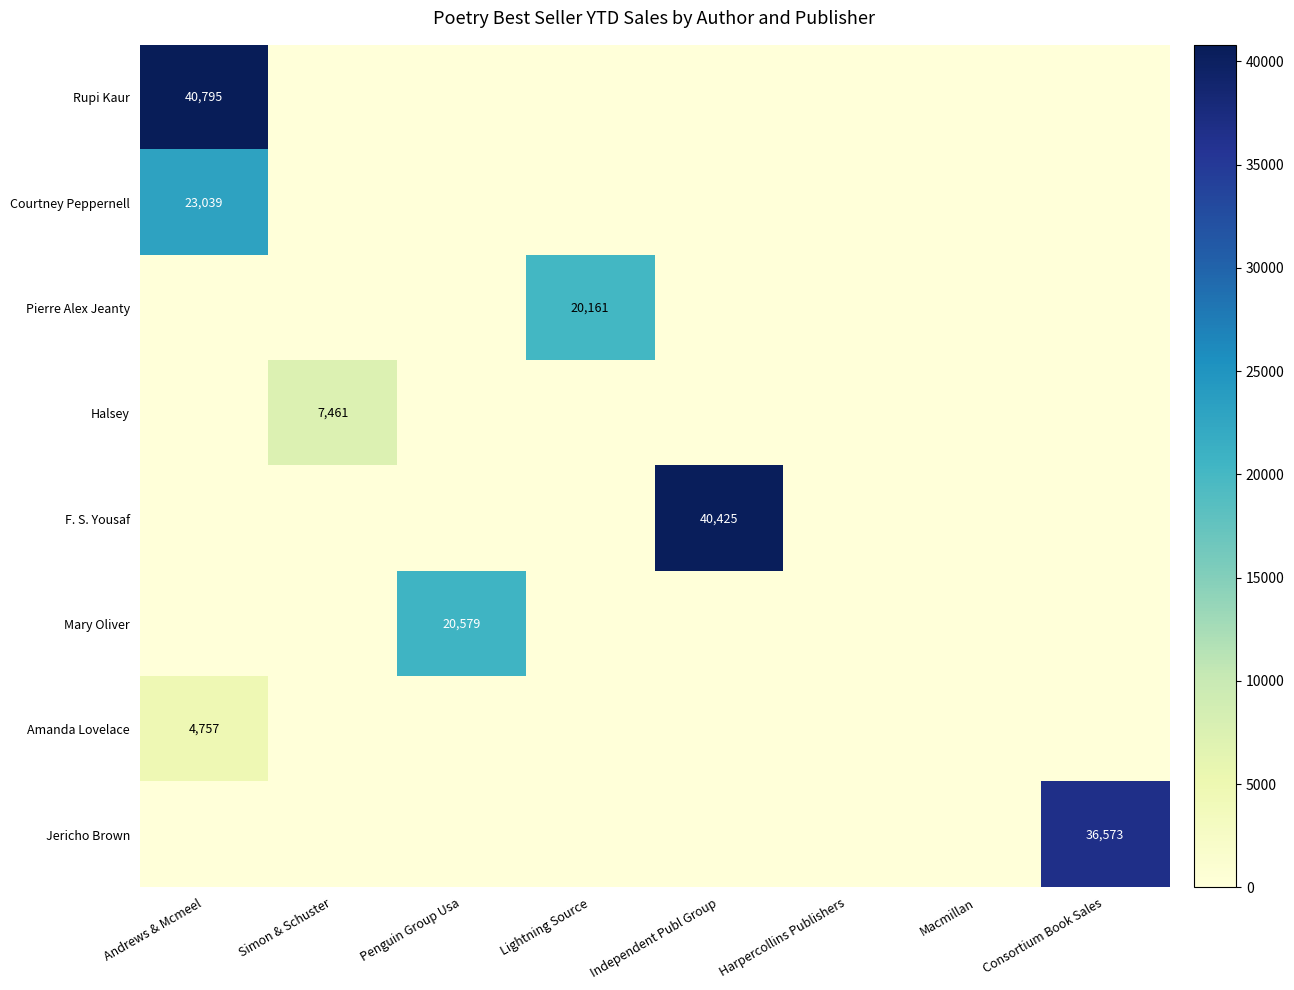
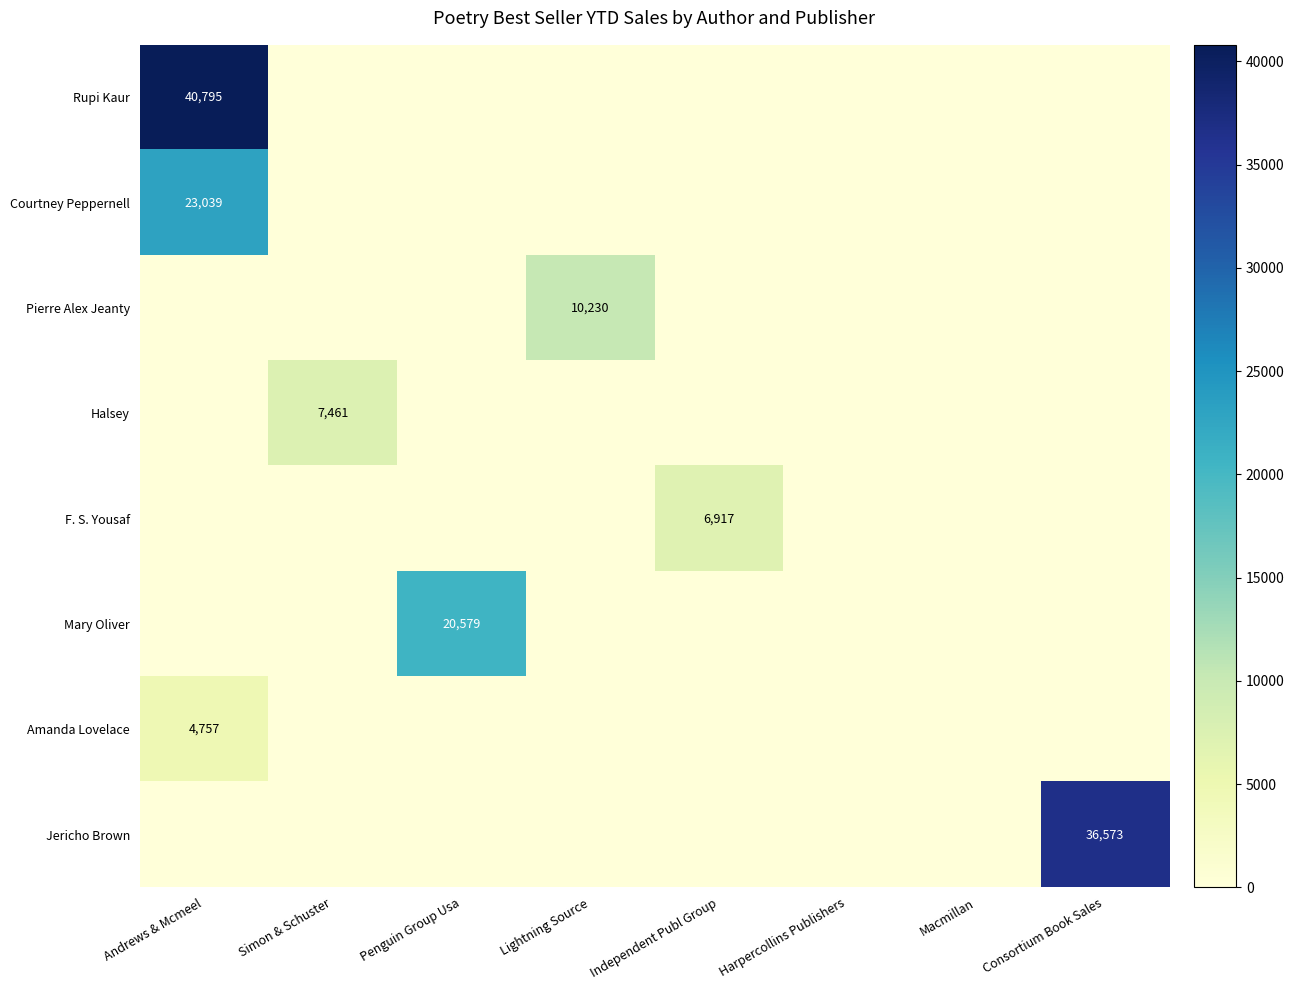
Pierre Alex Jeanty, Lightning Source: 20,161 -> 10,230
F. S. Yousaf, Independent Publ Group: 40,425 -> 6,917
